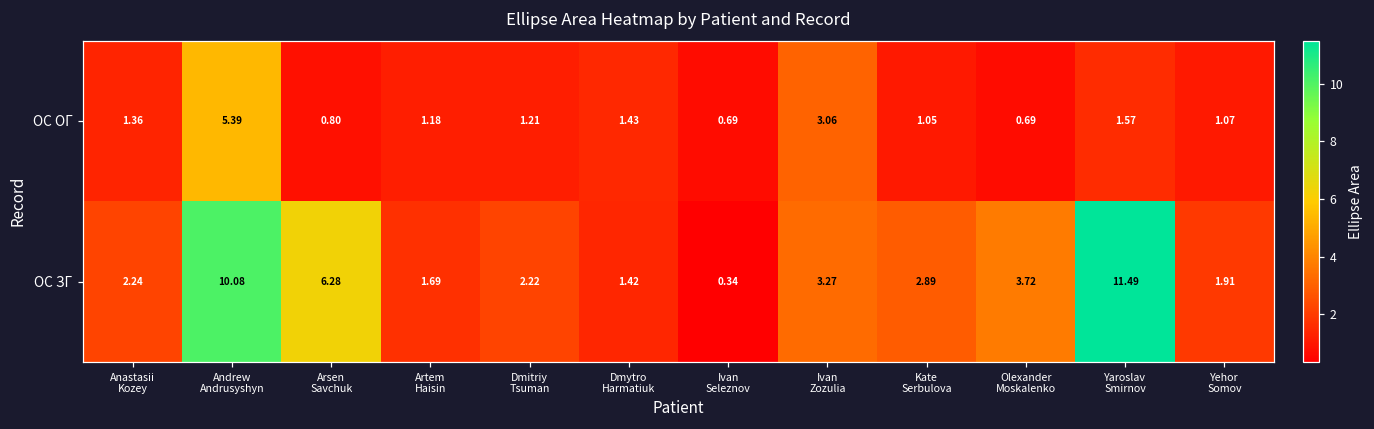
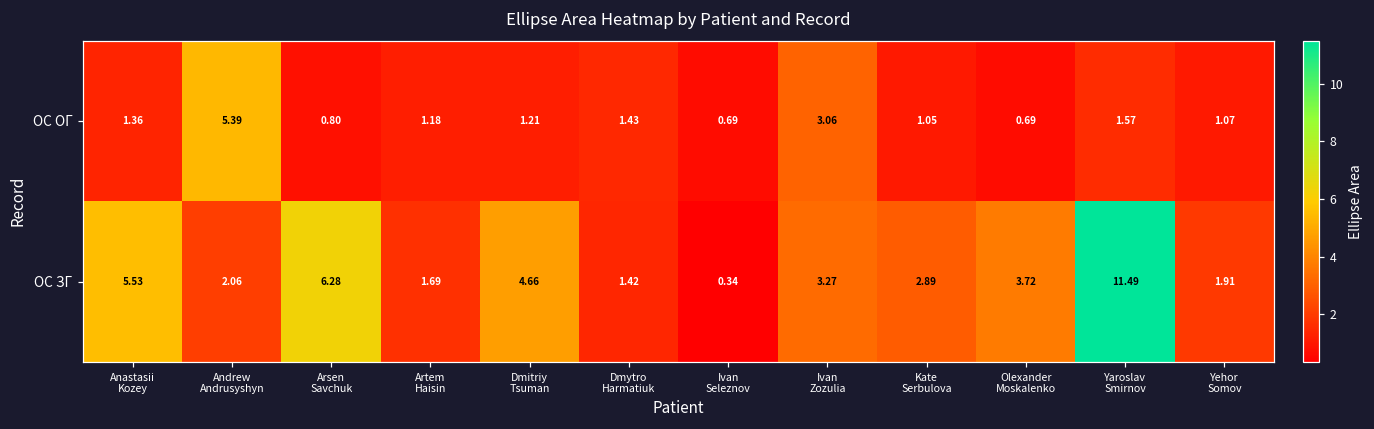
ОС ЗГ, Anastasii Kozey: 2.24 -> 5.53
ОС ЗГ, Andrew Andrusyshyn: 10.08 -> 2.06
ОС ЗГ, Dmitriy Tsuman: 2.22 -> 4.66
